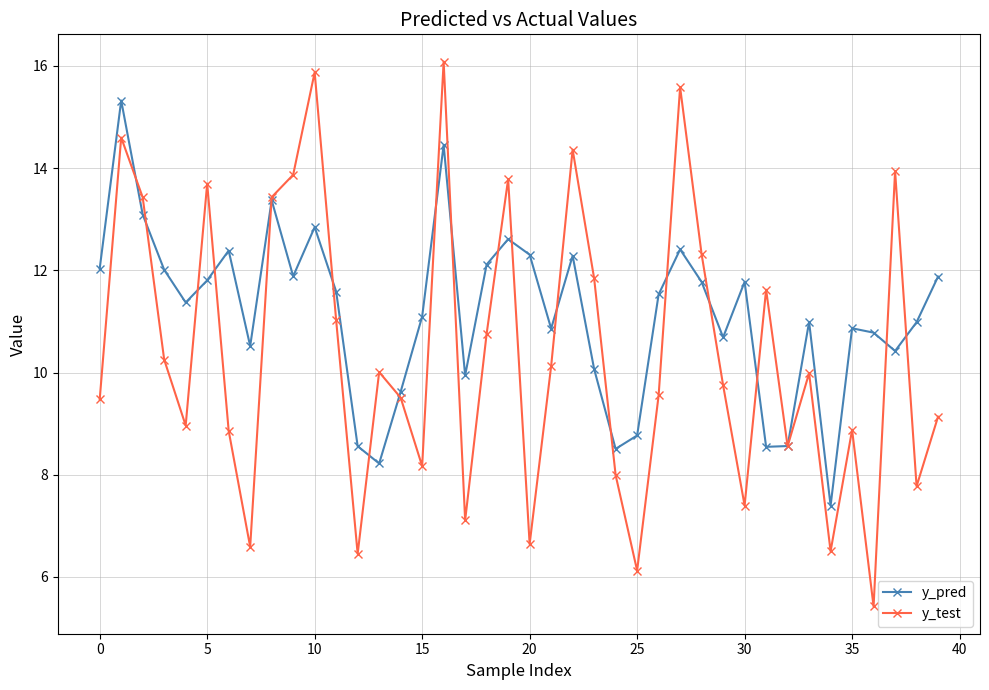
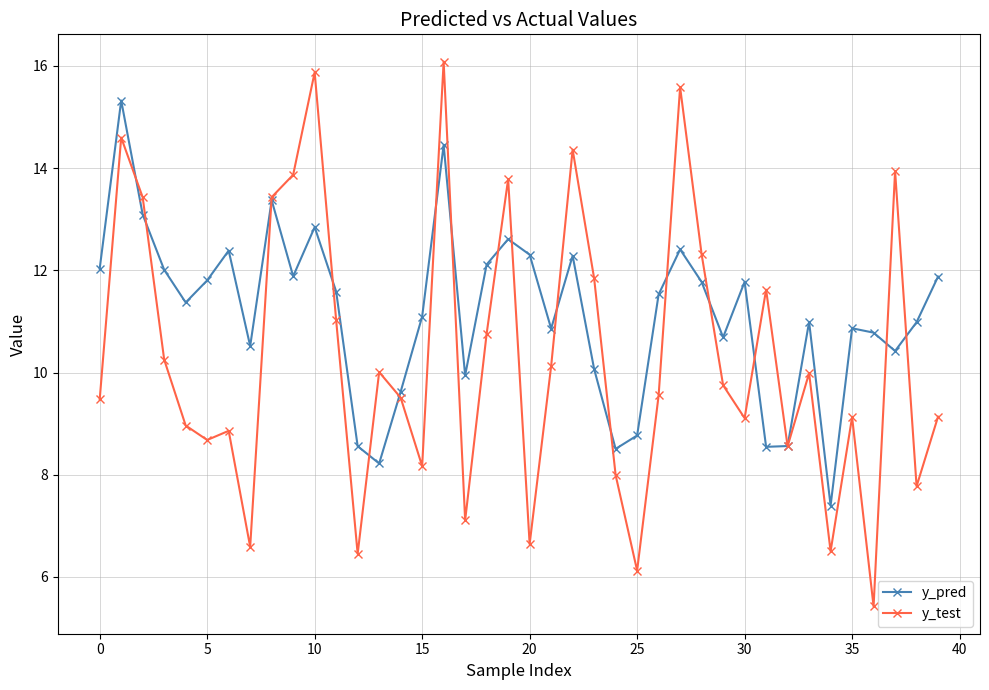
y_test, 5: 13.7 -> 8.7
y_test, 30: 7.4 -> 9.1
y_test, 35: 8.9 -> 9.1
